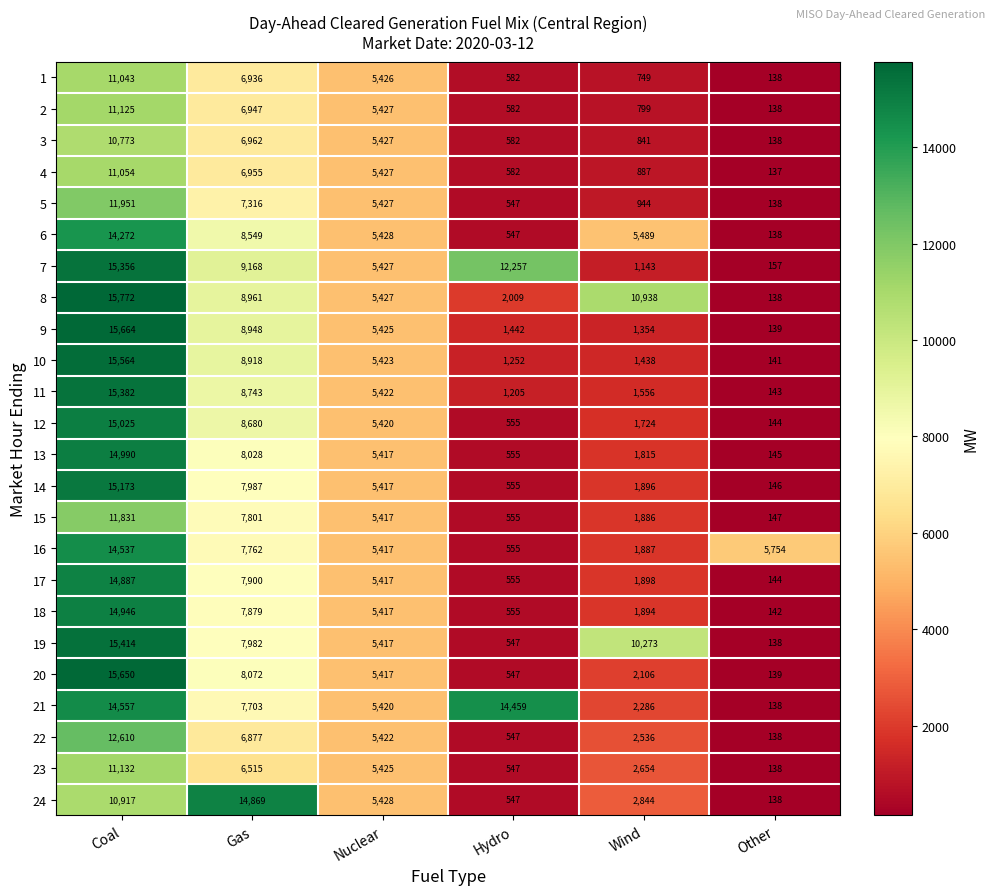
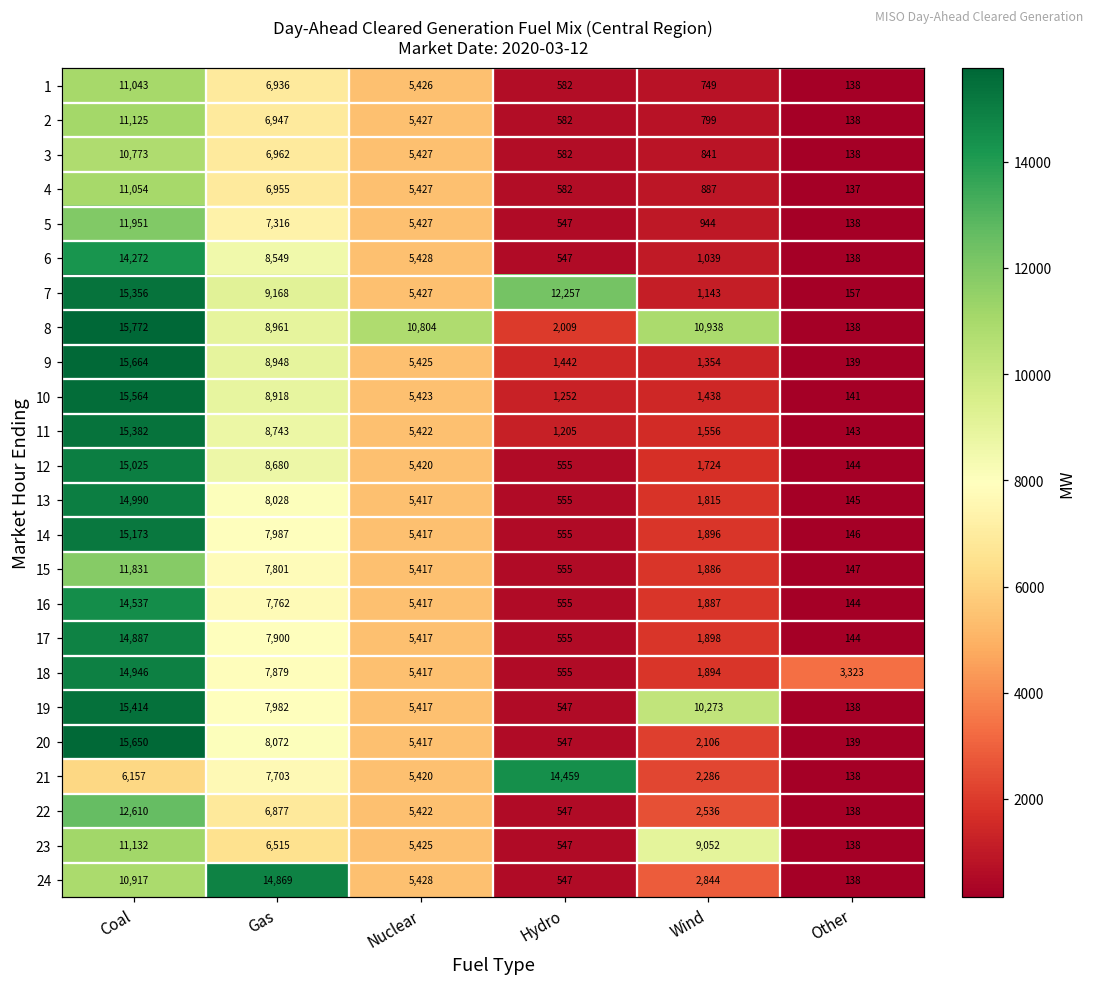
6, Wind: 5,489 -> 1,039
8, Nuclear: 5,427 -> 10,804
16, Other: 5,754 -> 144
18, Other: 142 -> 3,323
21, Coal: 14,557 -> 6,157
23, Wind: 2,654 -> 9,052
